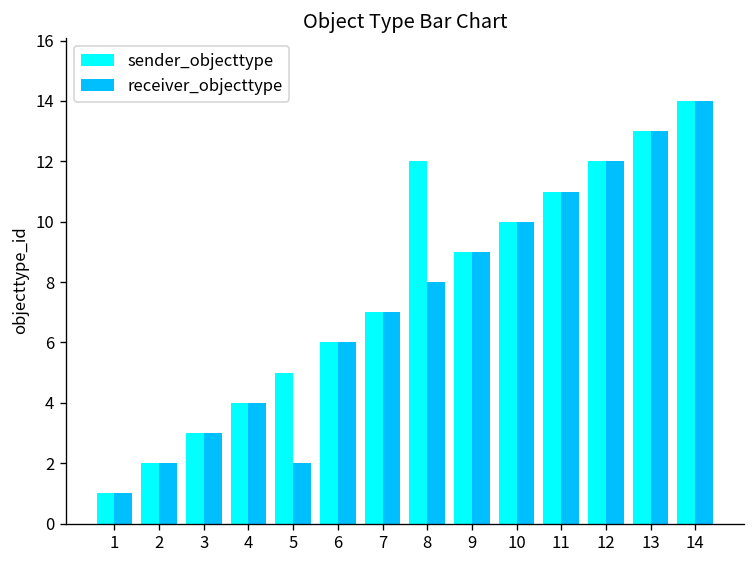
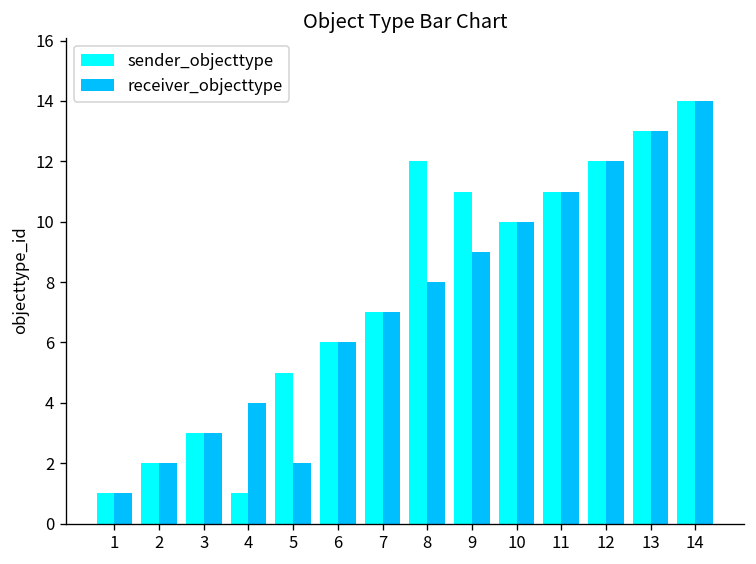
sender_objecttype, 4: 4 -> 1
sender_objecttype, 9: 9 -> 11
